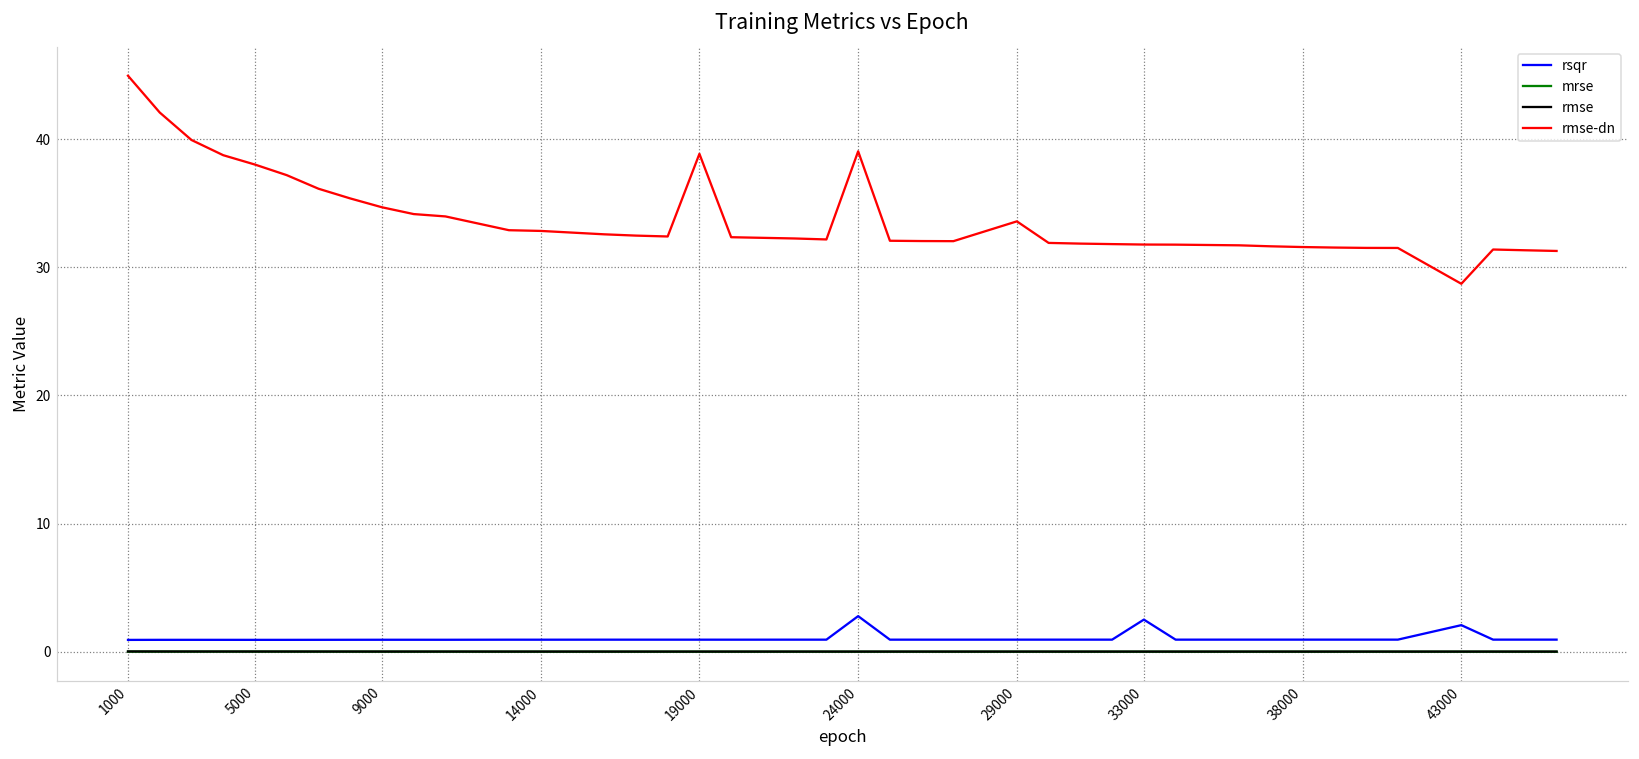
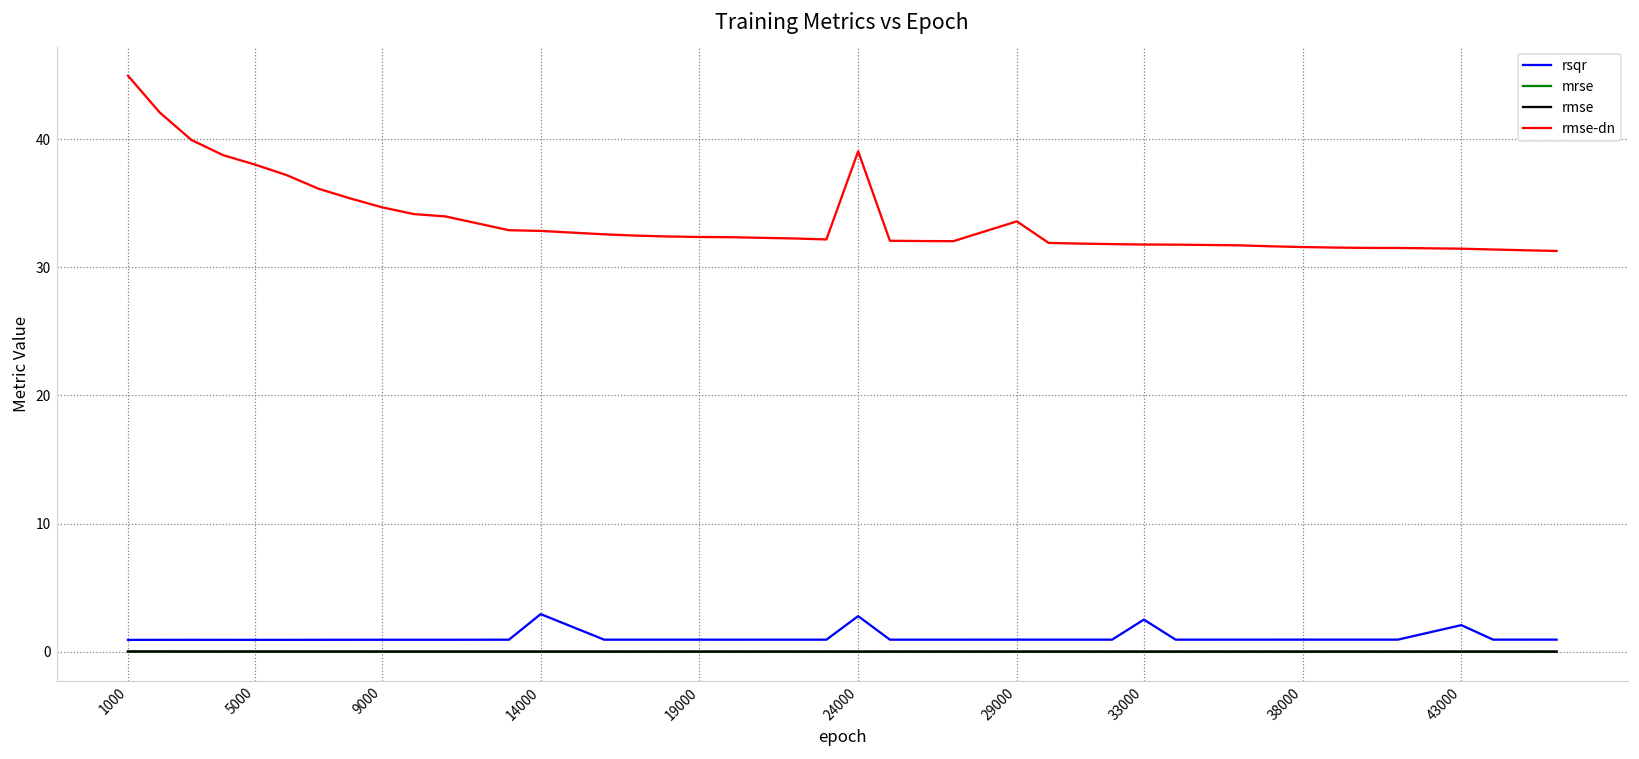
rsqr, 14000: 1.0 -> 2.9
rmse-dn, 19000: 38.8 -> 32.4
rmse-dn, 43000: 28.7 -> 31.5
